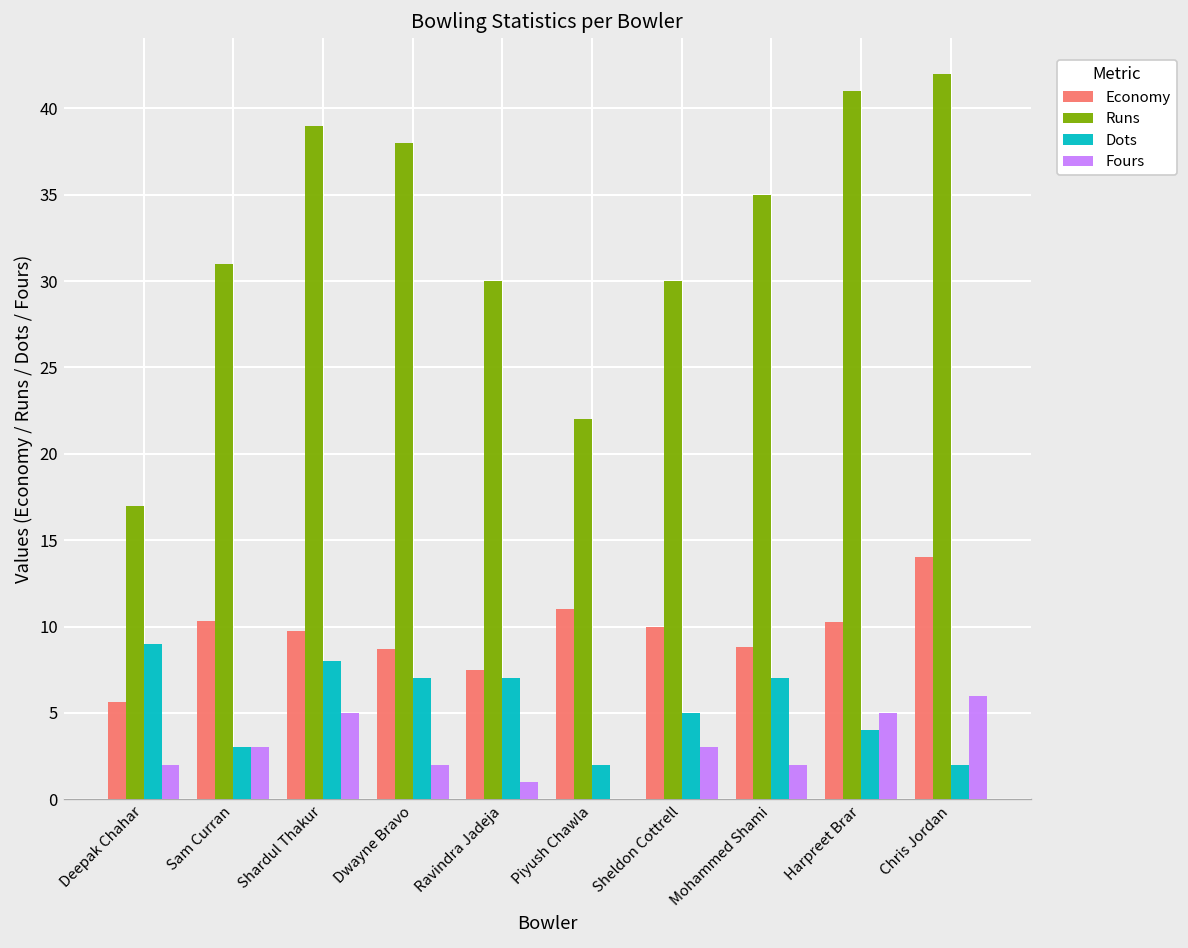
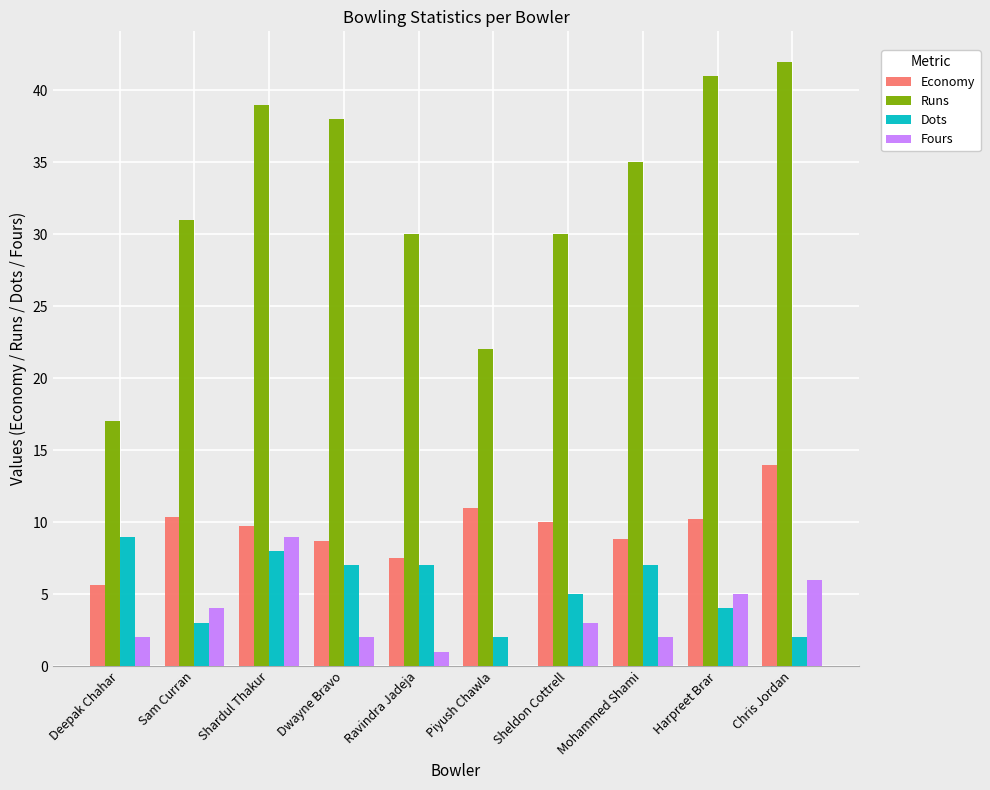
Fours, Sam Curran: 3 -> 4
Fours, Shardul Thakur: 5 -> 9
